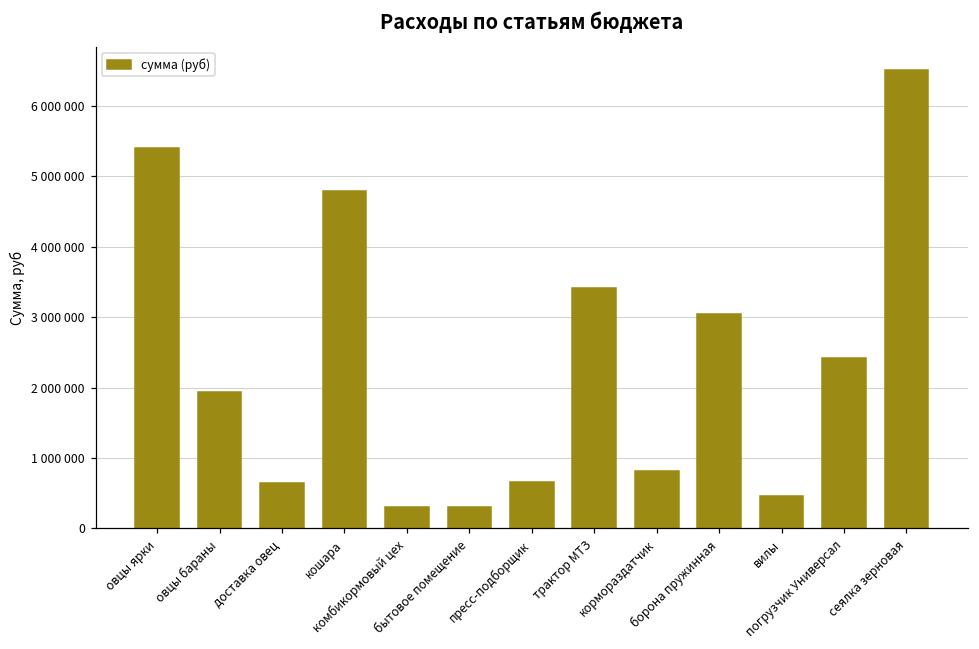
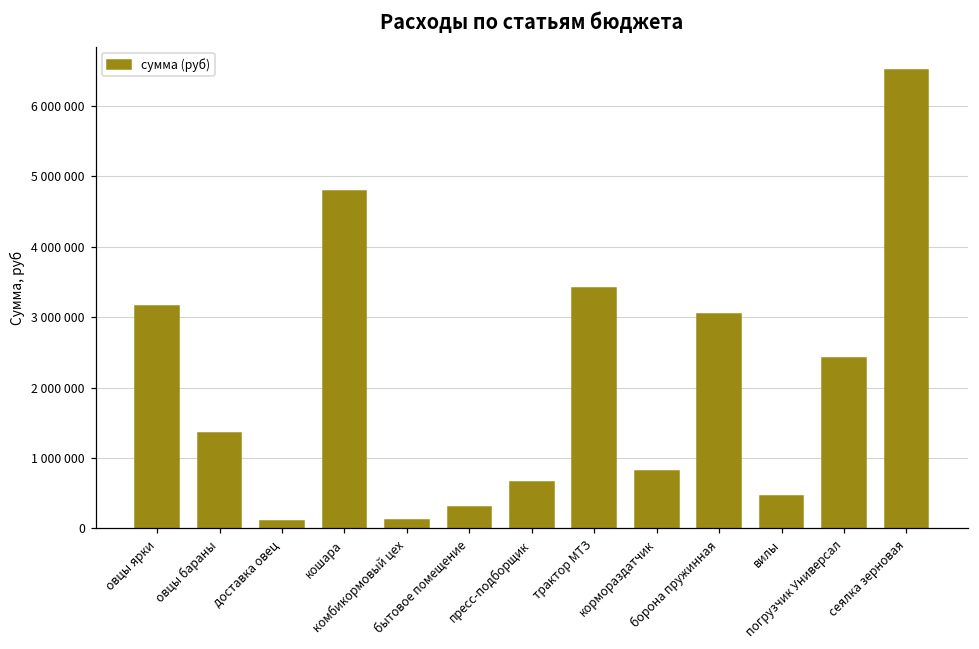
овцы ярки: 5400000 -> 3200000
овцы бараны: 1900000 -> 1400000
доставка овец: 600000 -> 100000
комбикормовый цех: 300000 -> 100000
